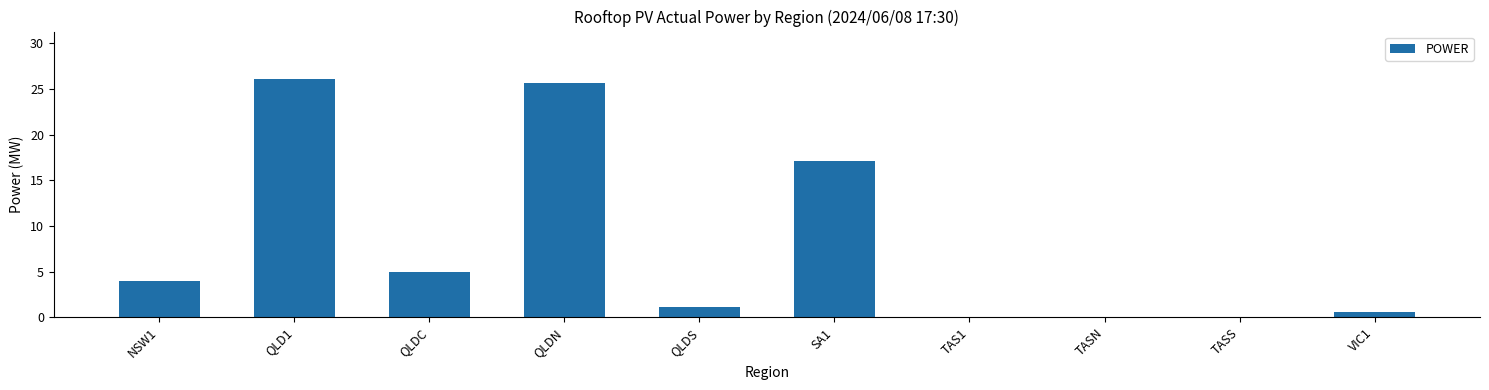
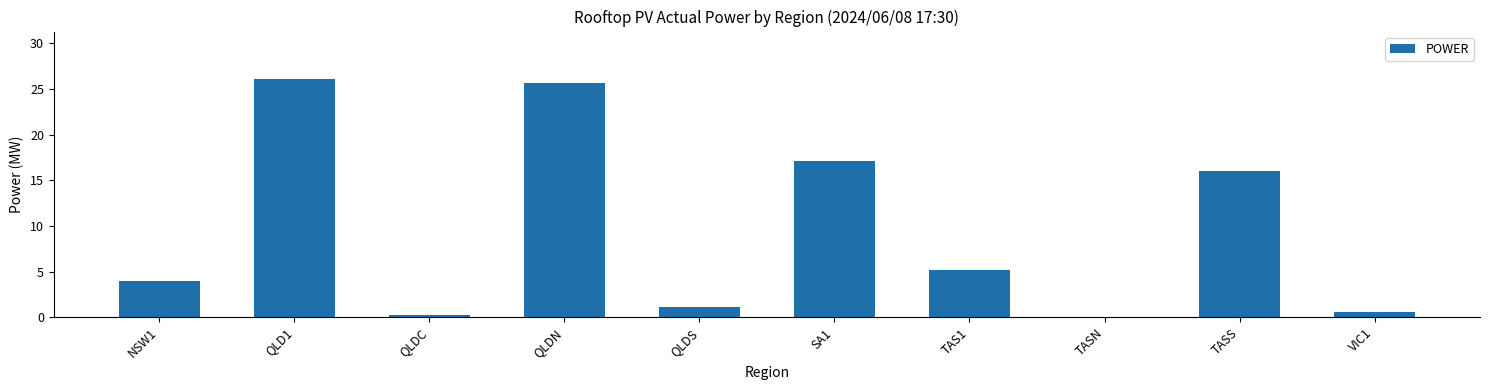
QLDC: 5 -> 0
TAS1: 0 -> 5
TASS: 0 -> 16
